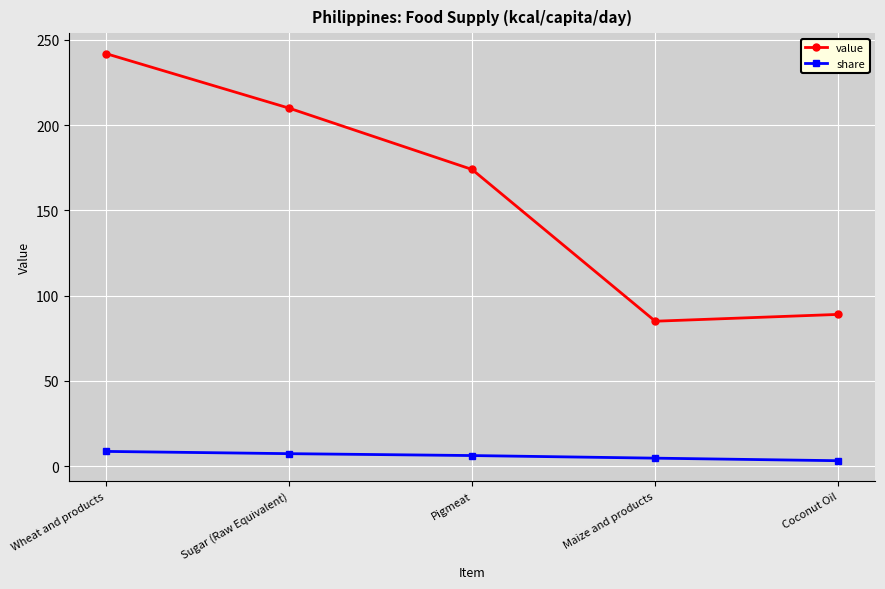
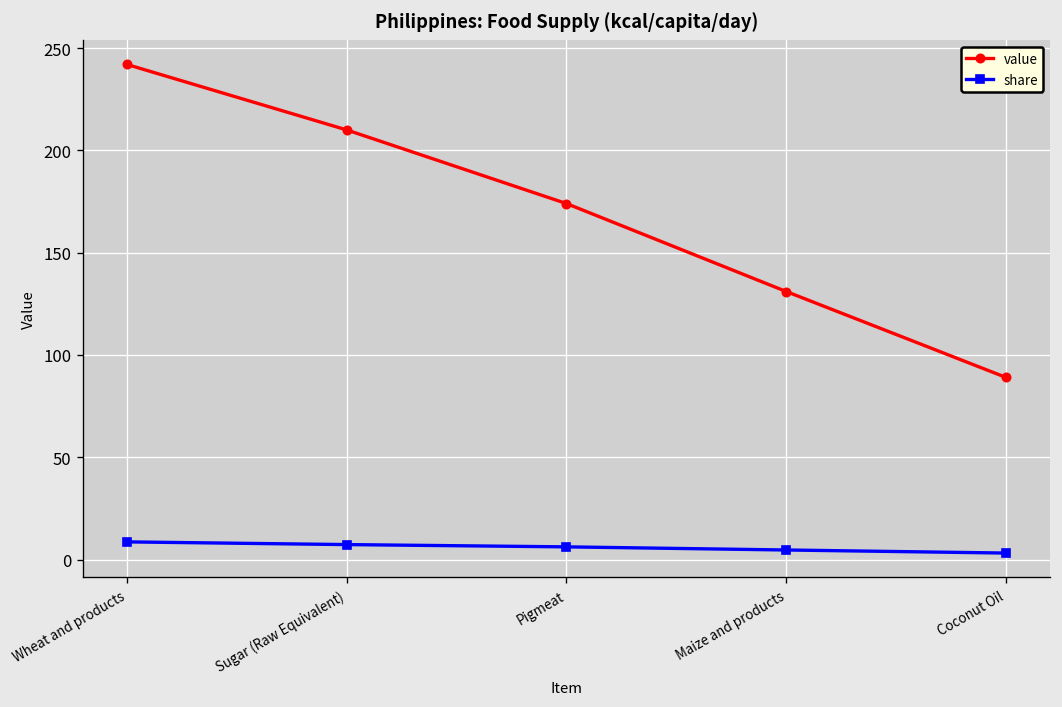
value, Maize and products: 85 -> 131
